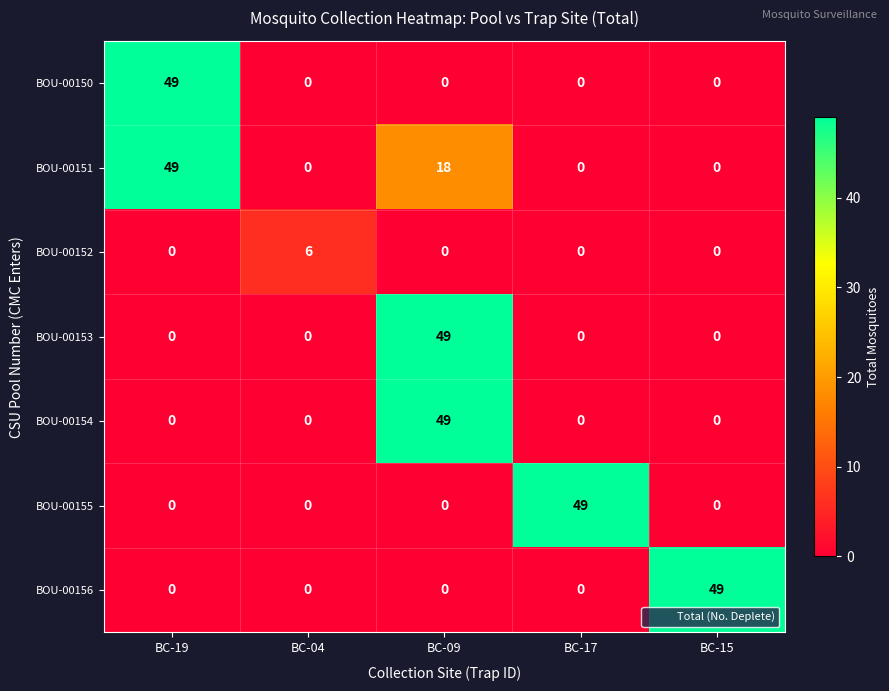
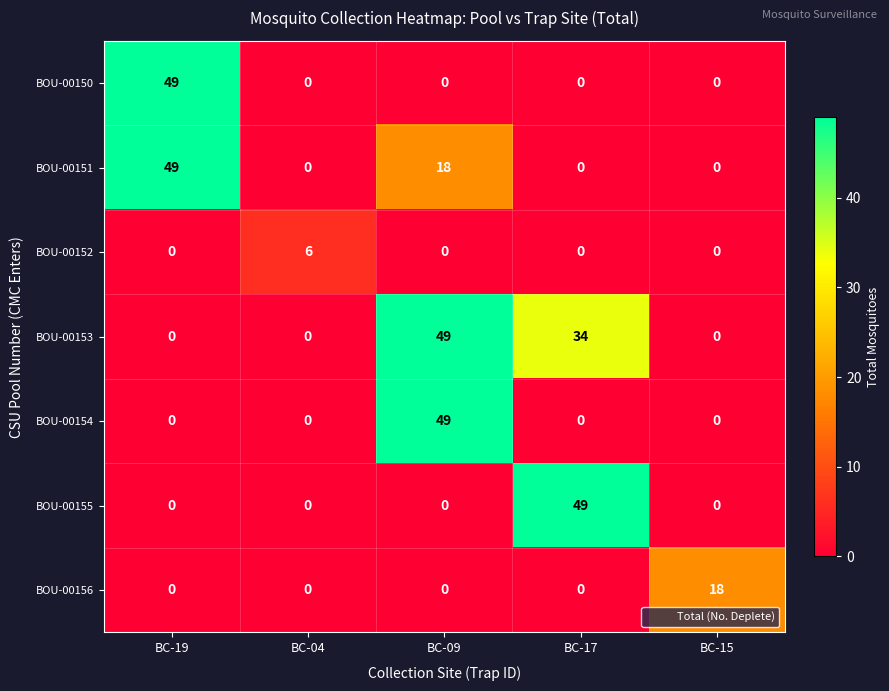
BOU-00153, BC-17: 0 -> 34
BOU-00156, BC-15: 49 -> 18
